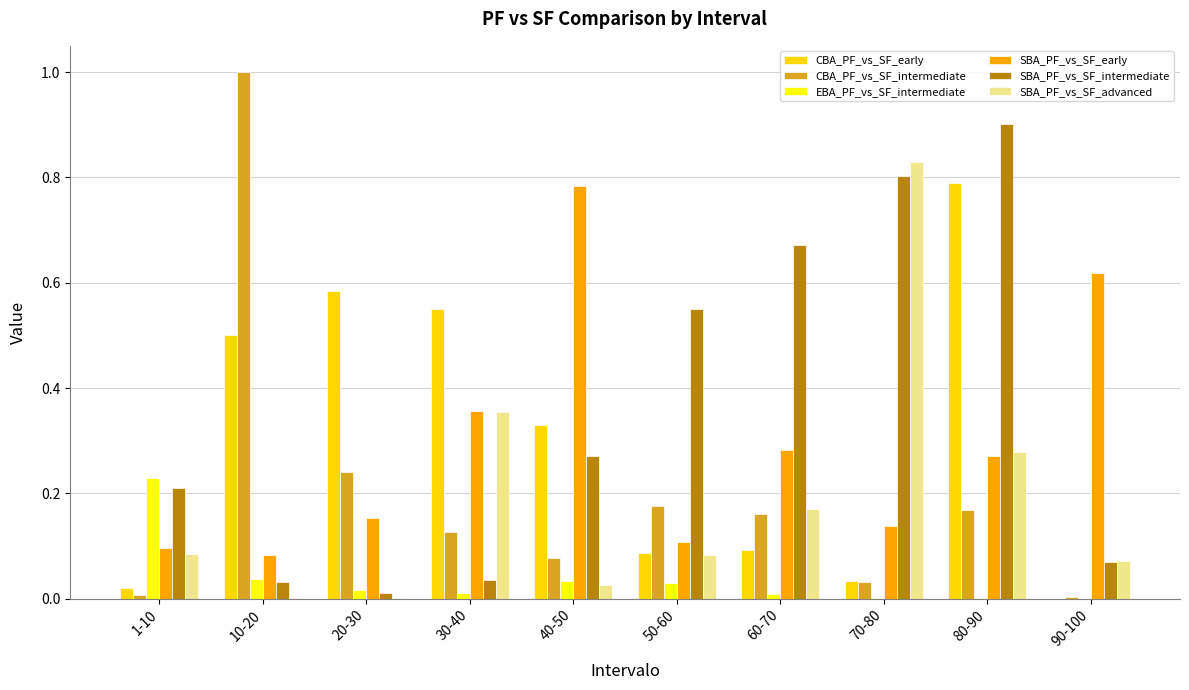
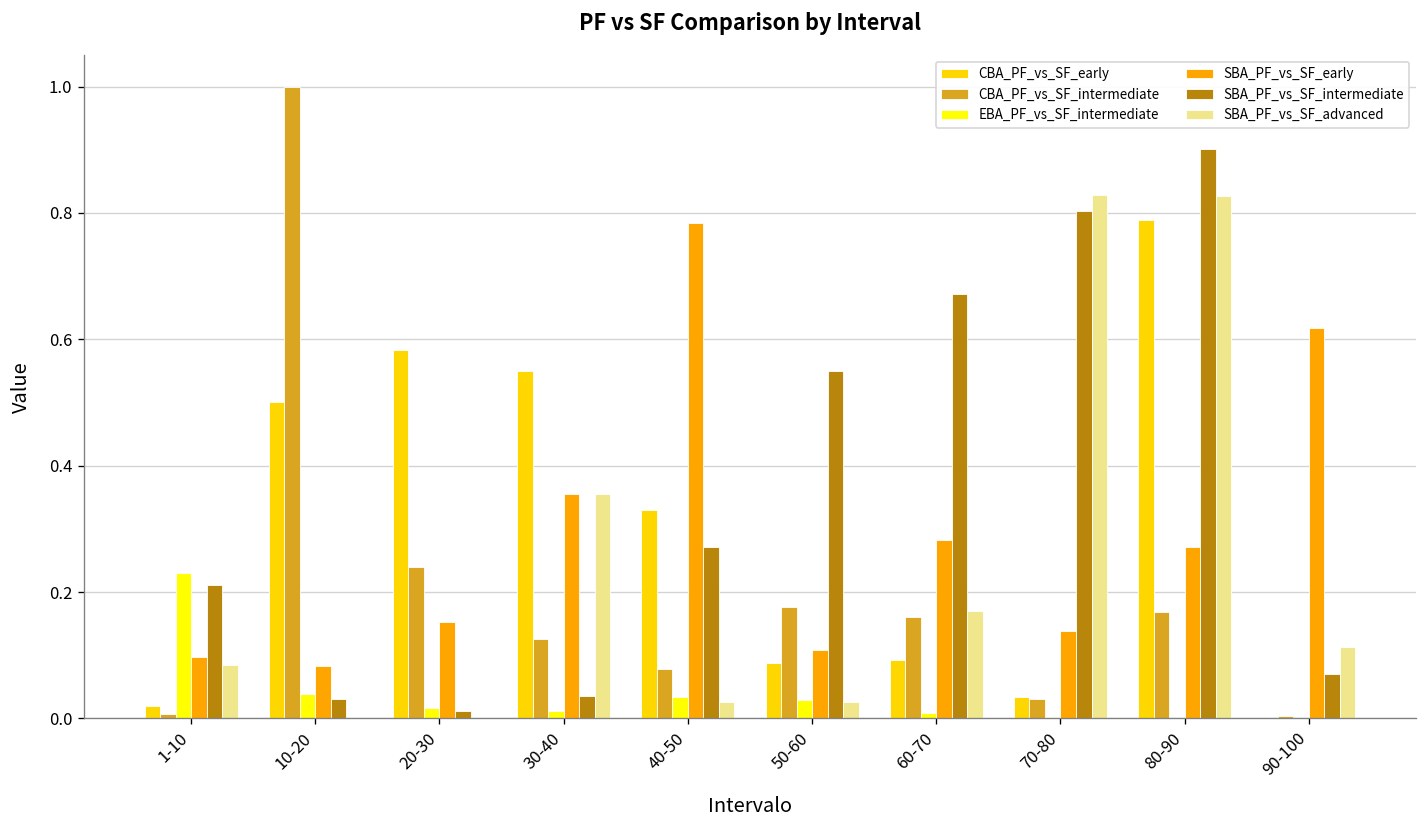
SBA_PF_vs_SF_advanced, 50-60: 0.08 -> 0.03
SBA_PF_vs_SF_advanced, 80-90: 0.28 -> 0.83
SBA_PF_vs_SF_advanced, 90-100: 0.07 -> 0.11
